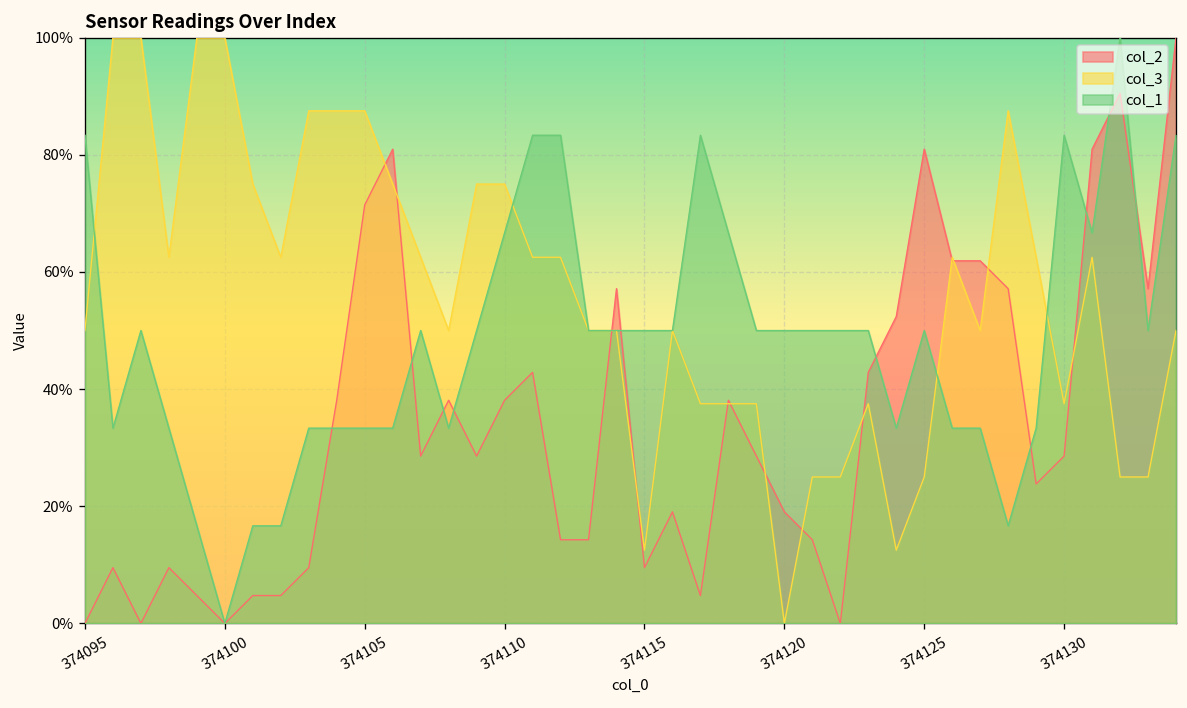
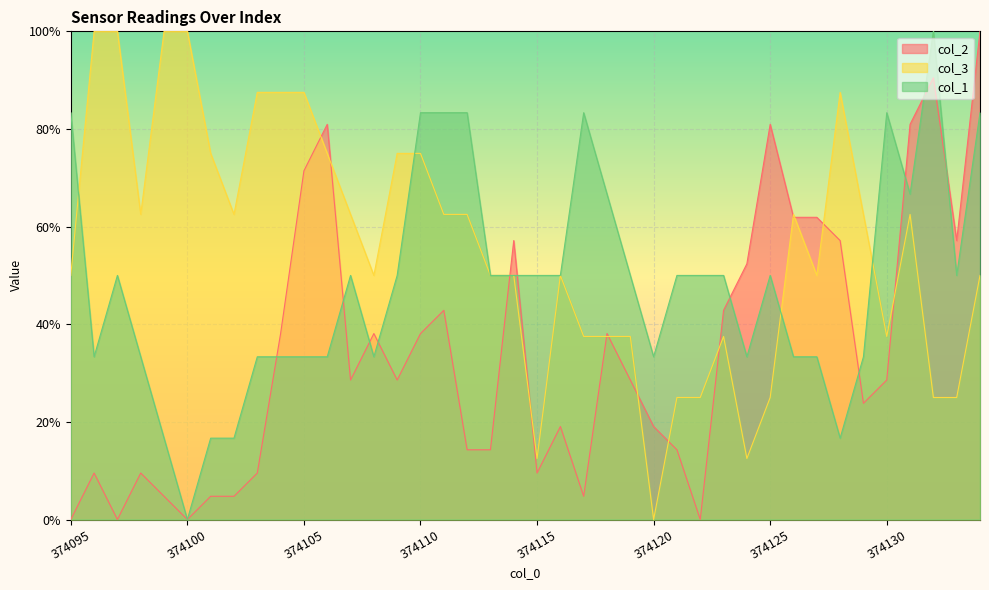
col_1, 374110: 67% -> 83%
col_1, 374120: 50% -> 33%
